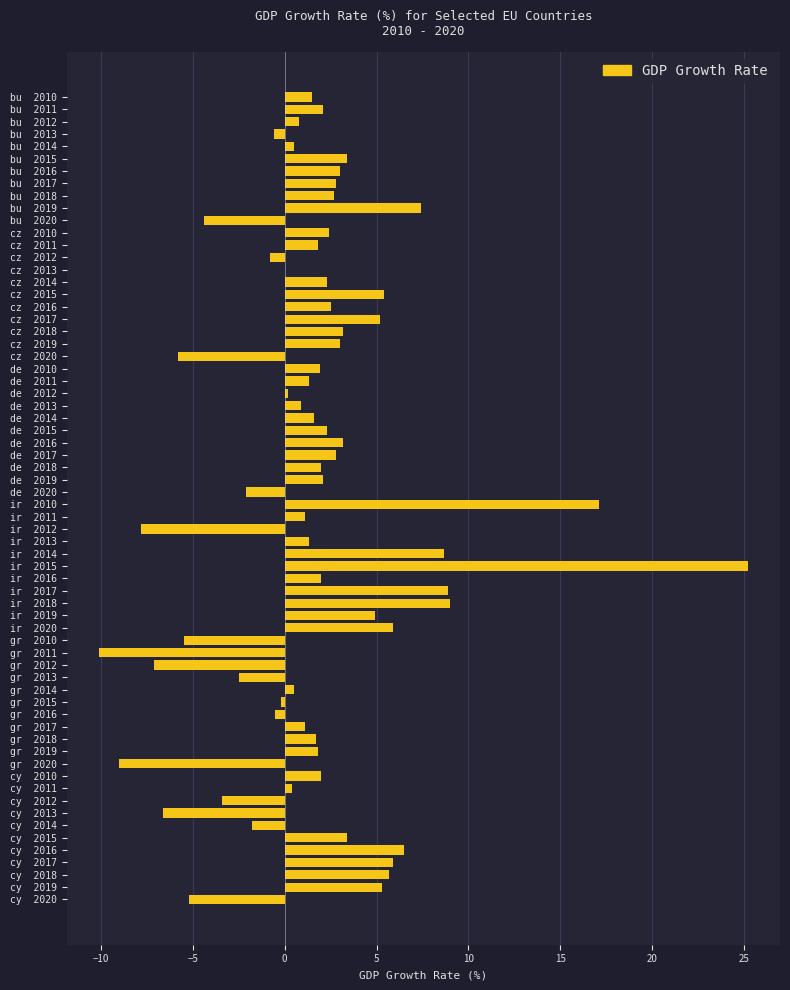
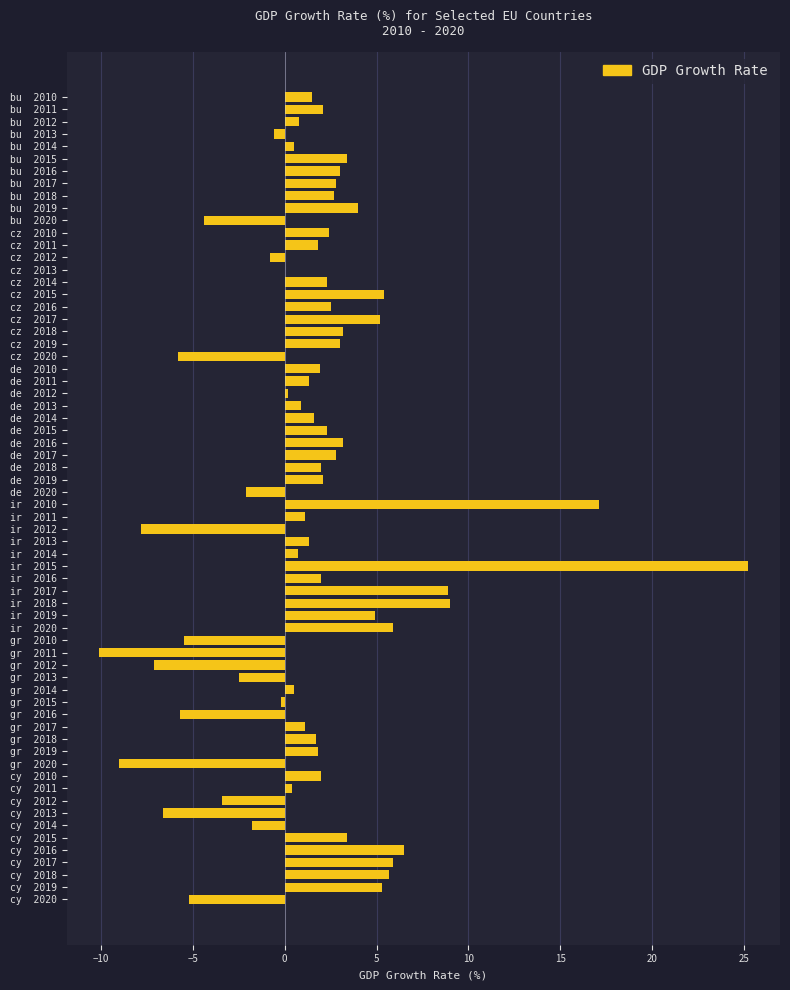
bu 2019: 7.4 -> 4.0
ir 2014: 8.7 -> 0.7
gr 2016: -0.5 -> -5.7
